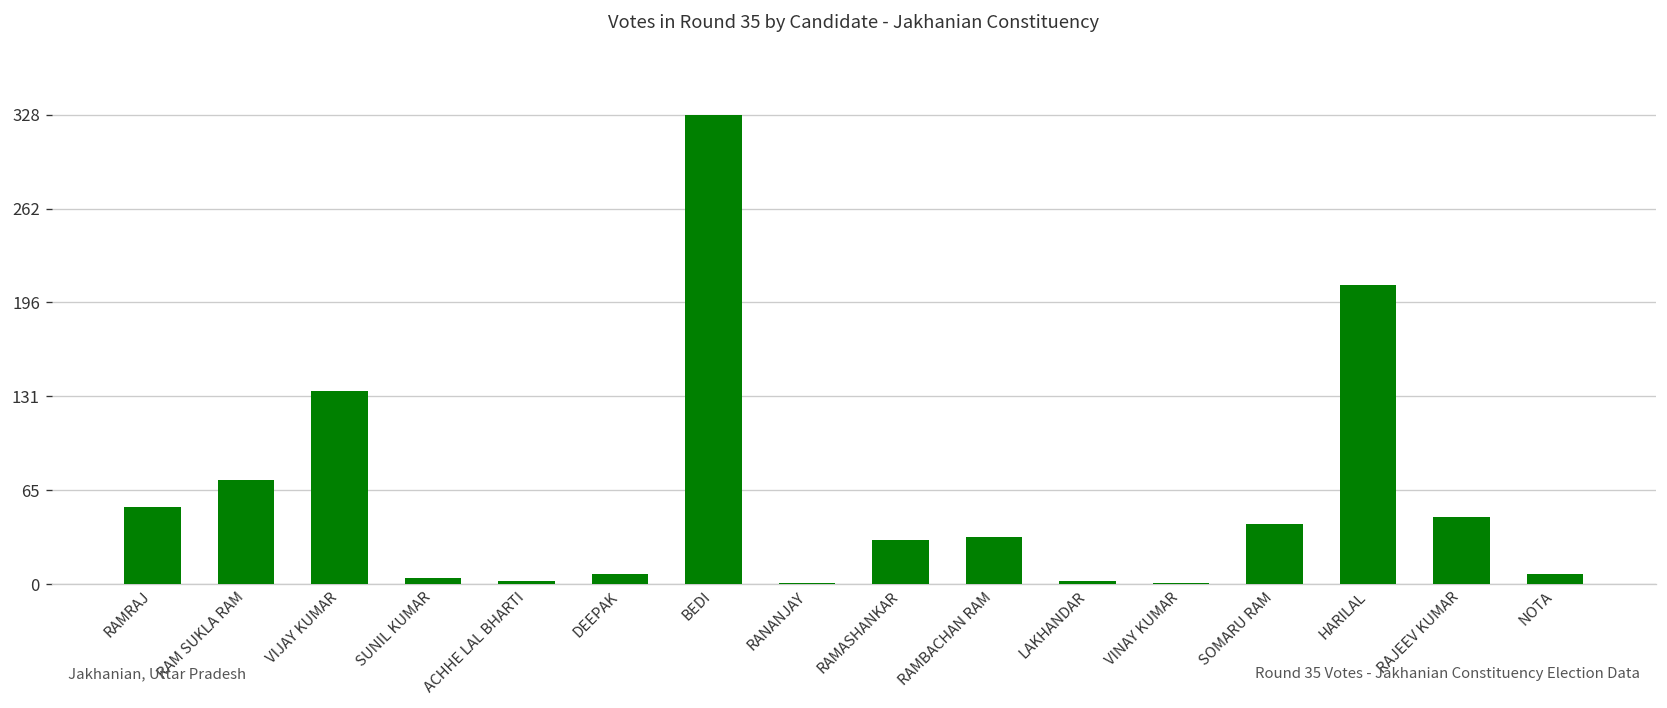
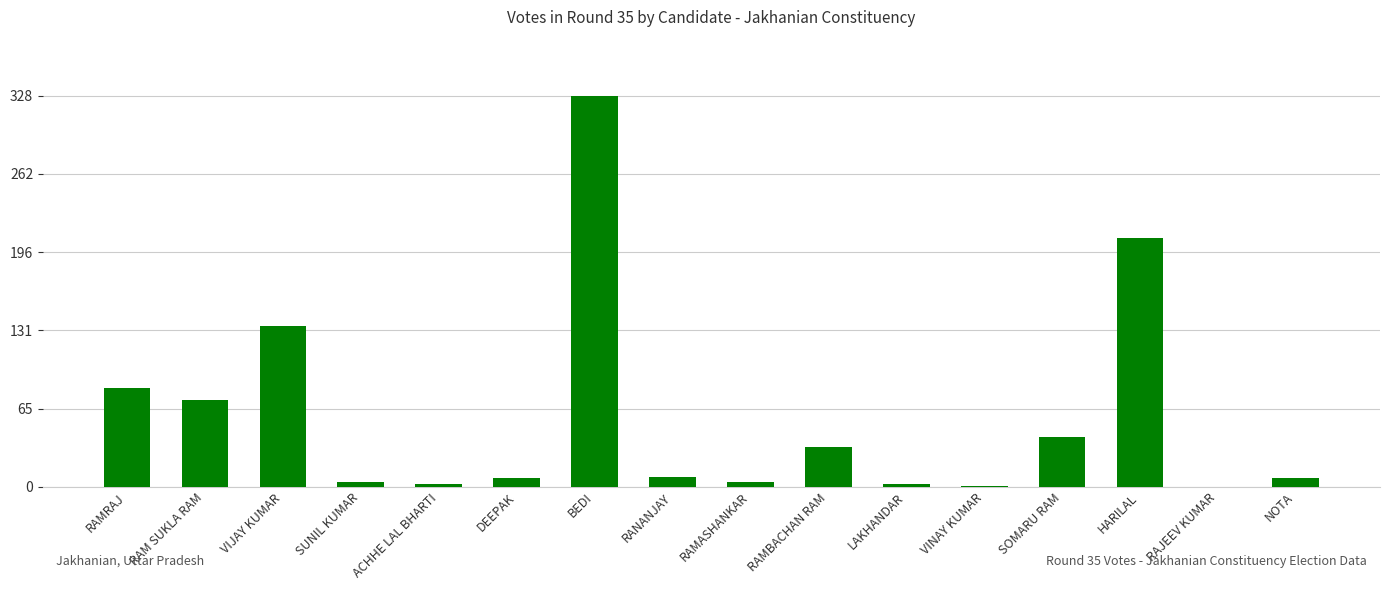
RAMRAJ: 54 -> 83
RANANJAY: 1 -> 8
RAMASHANKAR: 31 -> 4
RAJEEV KUMAR: 47 -> 0
